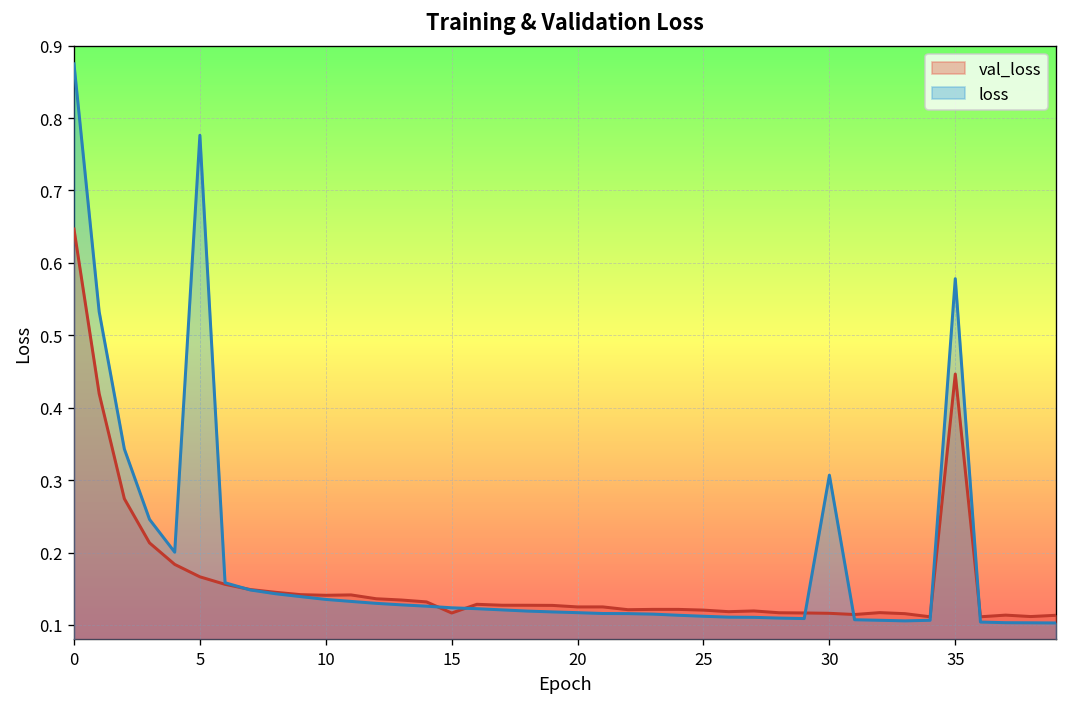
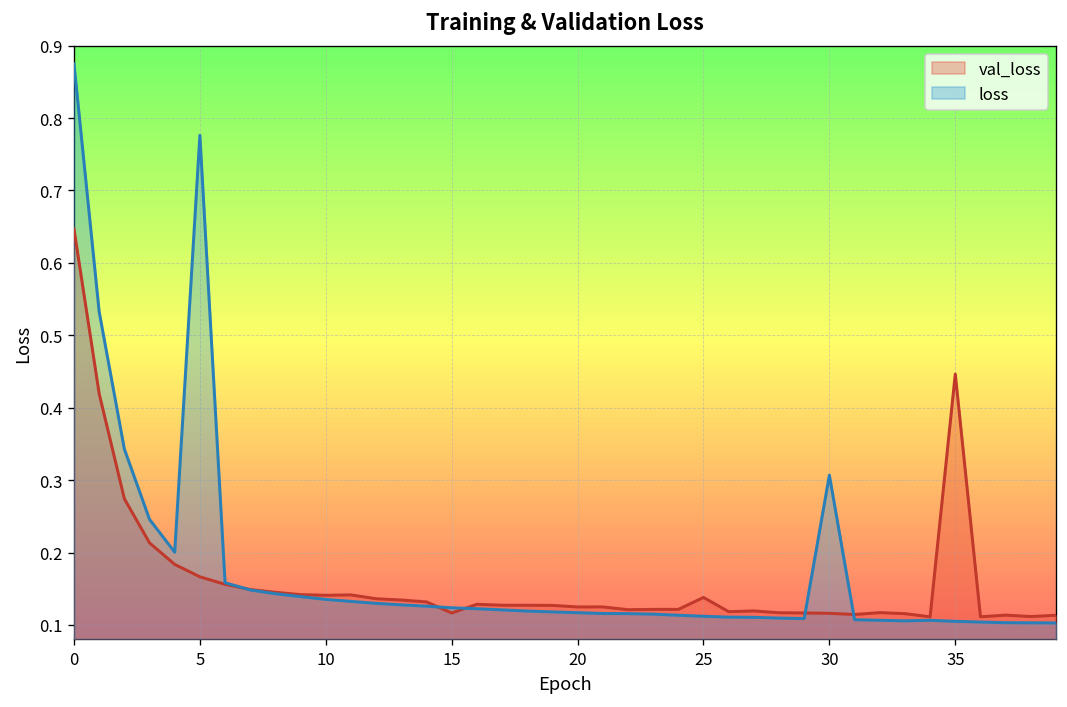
val_loss, 25: 0.12 -> 0.14
loss, 35: 0.58 -> 0.11
